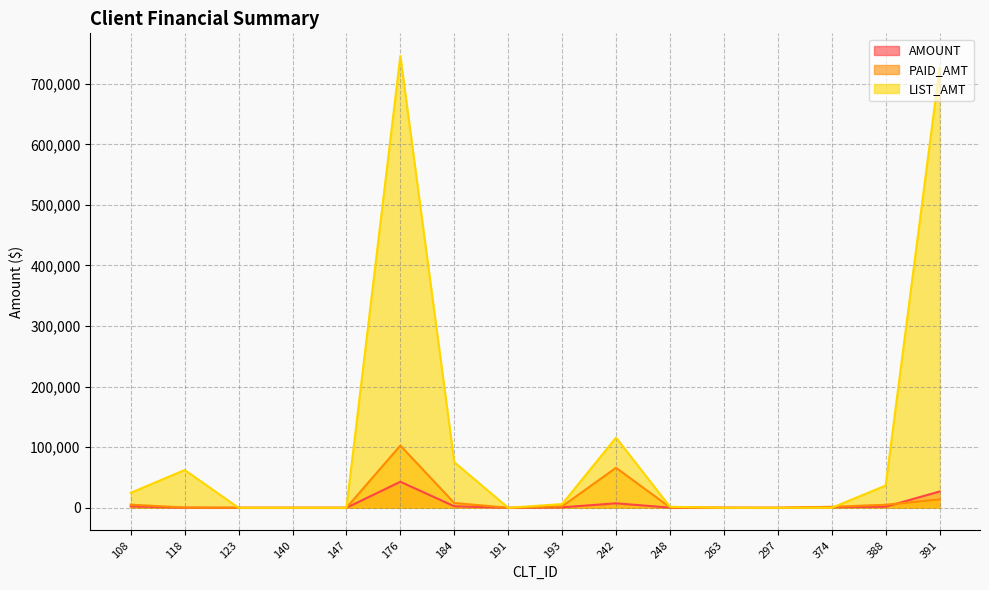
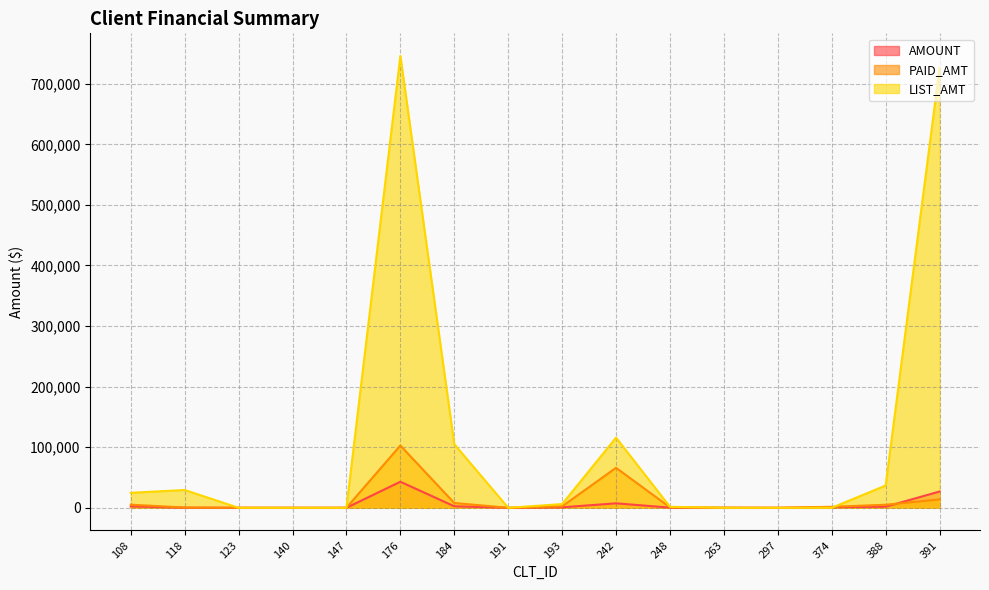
LIST_AMT, 118: 60,000 -> 30,000
LIST_AMT, 184: 80,000 -> 110,000
